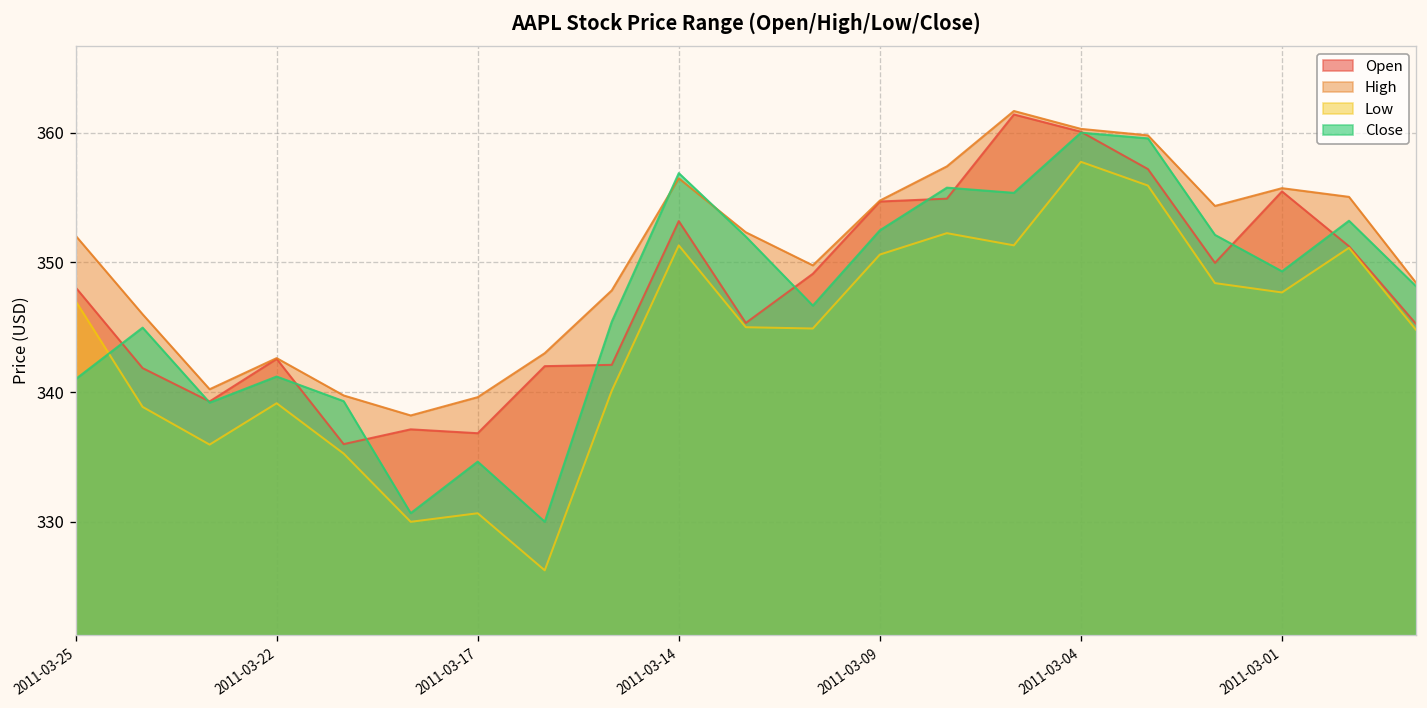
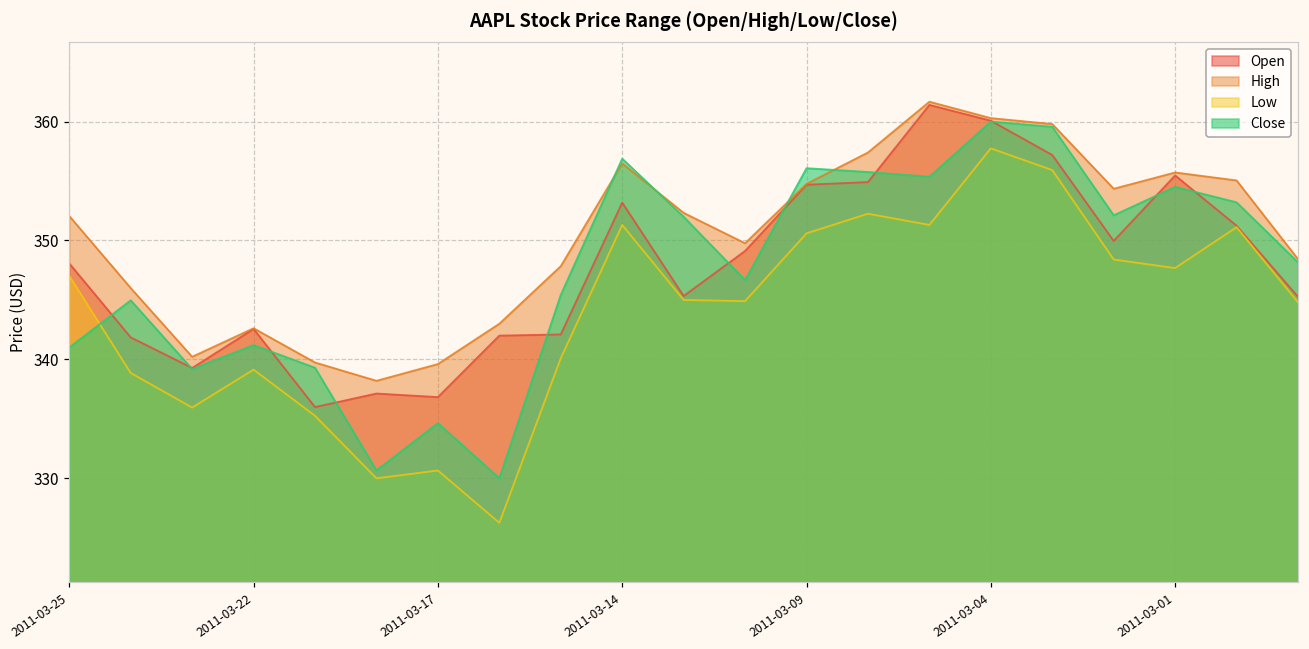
Close, 2011-03-09: 352.5 -> 356.1
Close, 2011-03-01: 349.3 -> 354.5
